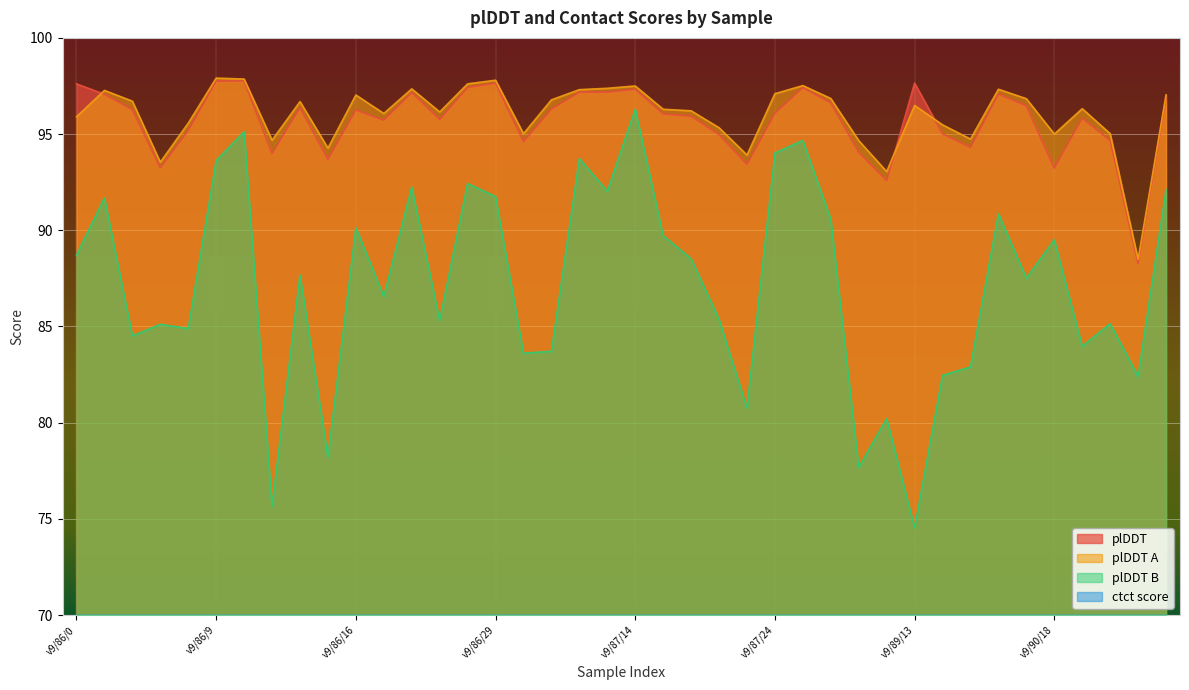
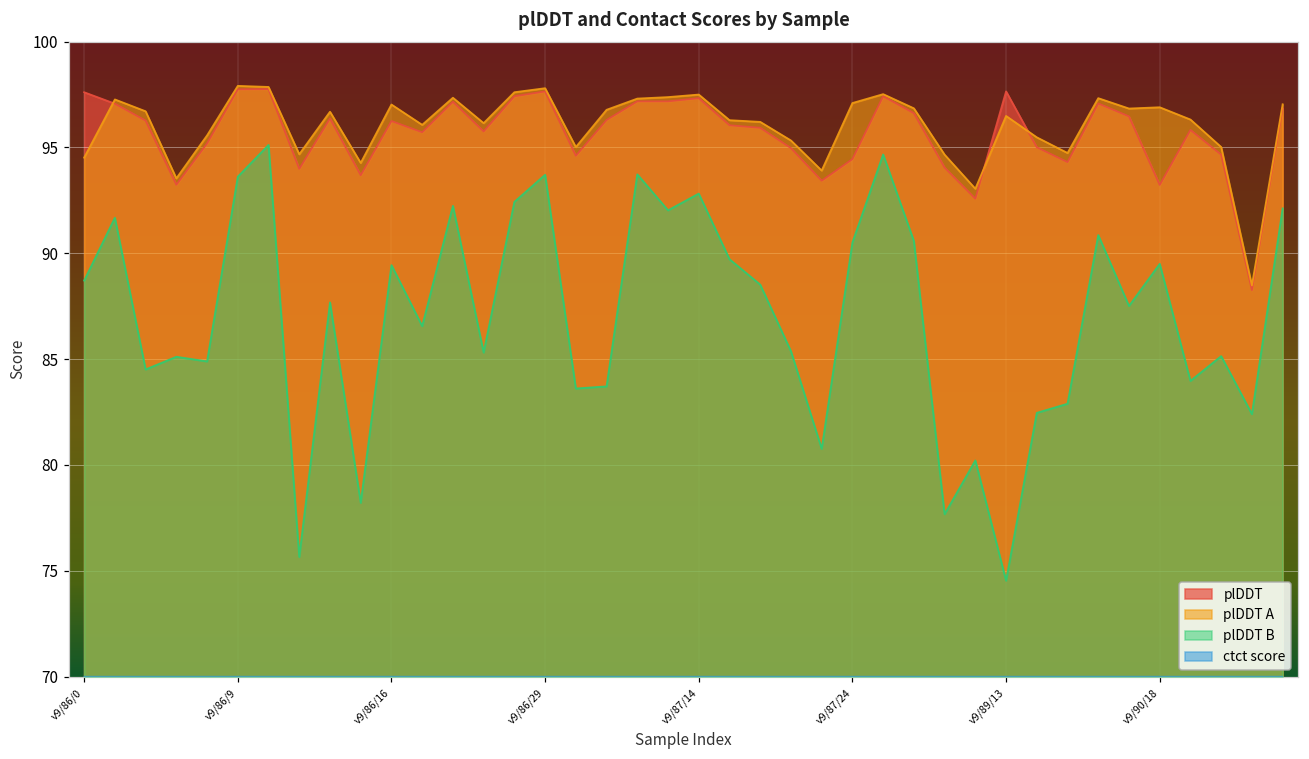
plDDT A, v9/86/0: 95.9 -> 94.5
plDDT B, v9/86/16: 90.1 -> 89.4
plDDT B, v9/86/29: 91.8 -> 93.7
plDDT B, v9/87/14: 96.3 -> 92.8
plDDT, v9/87/24: 96.1 -> 94.5
plDDT B, v9/87/24: 94.0 -> 90.5
plDDT A, v9/90/18: 95.0 -> 96.9
